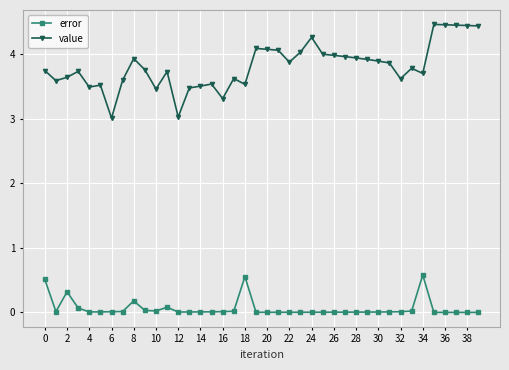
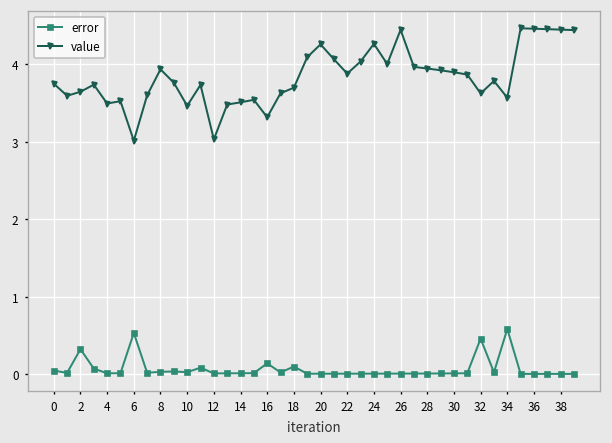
error, 0: 0.5 -> 0.0
error, 6: 0.0 -> 0.5
error, 8: 0.2 -> 0.0
error, 16: 0.0 -> 0.1
error, 18: 0.6 -> 0.1
value, 18: 3.5 -> 3.7
value, 20: 4.1 -> 4.3
value, 26: 4.0 -> 4.4
error, 32: 0.0 -> 0.5
value, 34: 3.7 -> 3.6
